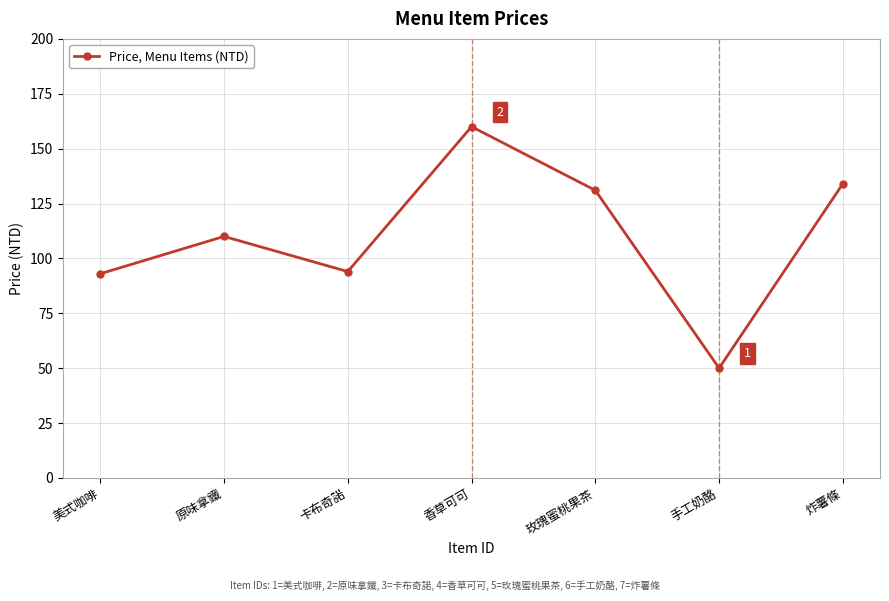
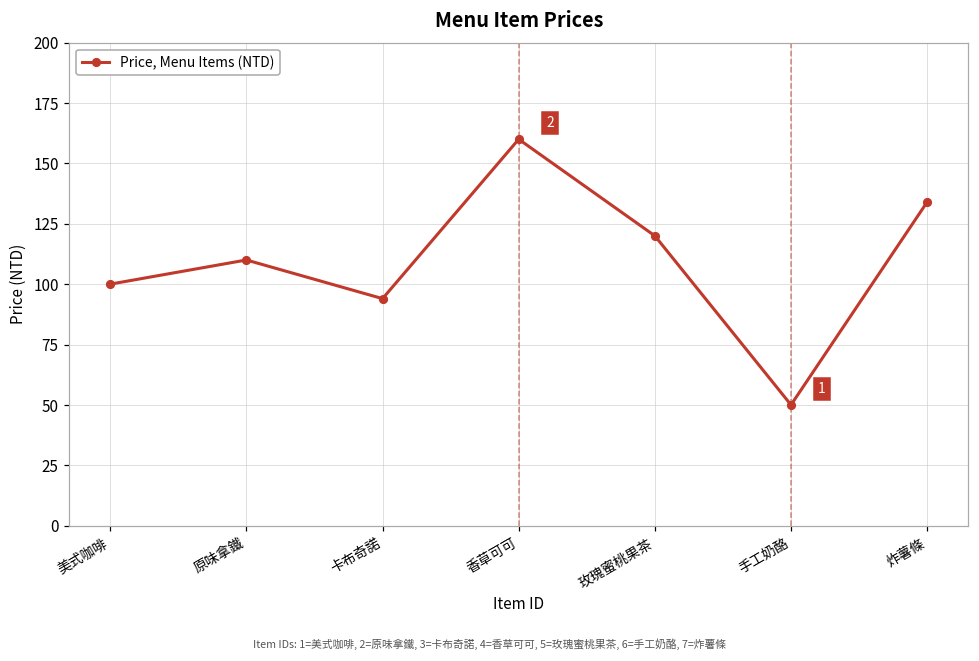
美式咖啡: 93 -> 100
玫瑰蜜桃果茶: 131 -> 120
